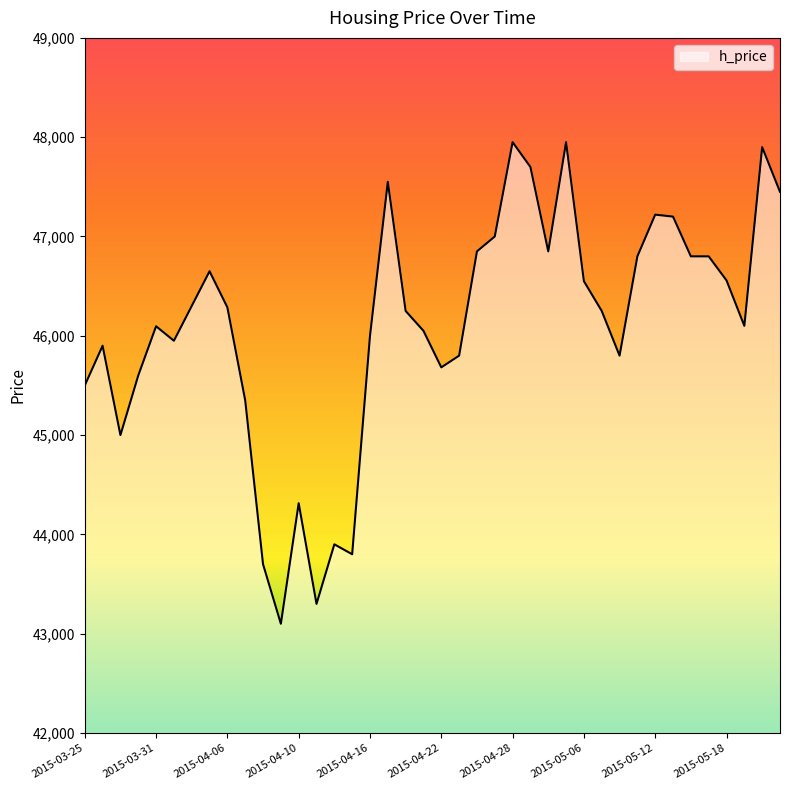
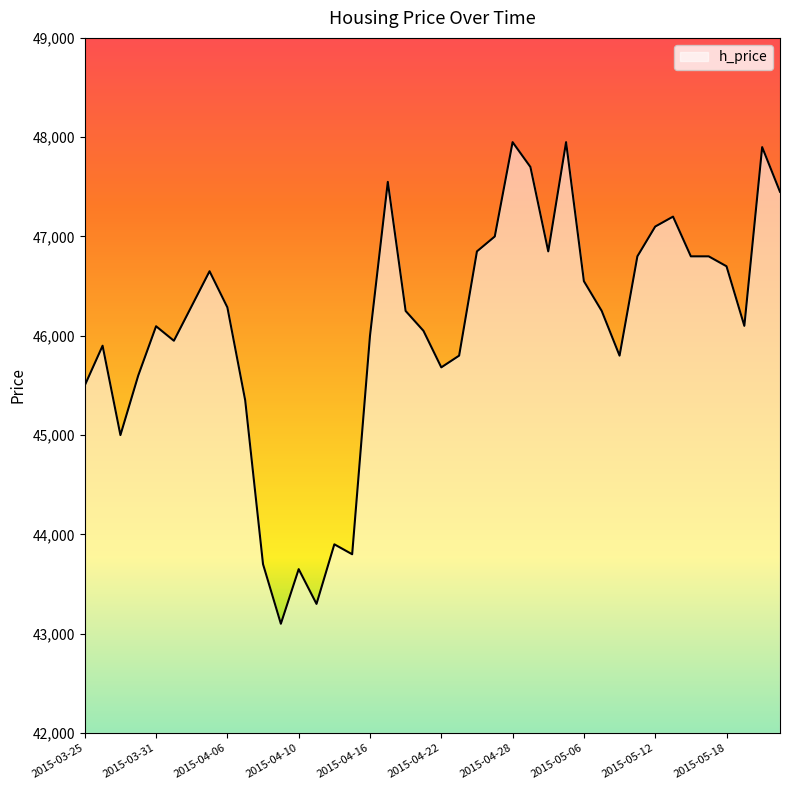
2015-04-10: 44,300 -> 43,700
2015-05-12: 47,200 -> 47,100
2015-05-18: 46,600 -> 46,700
